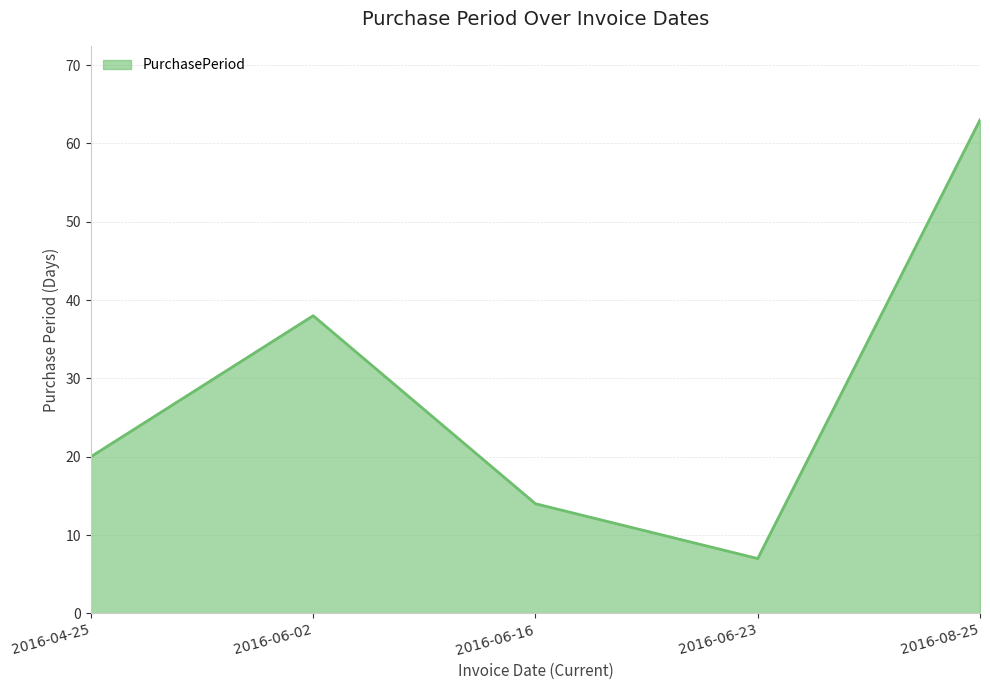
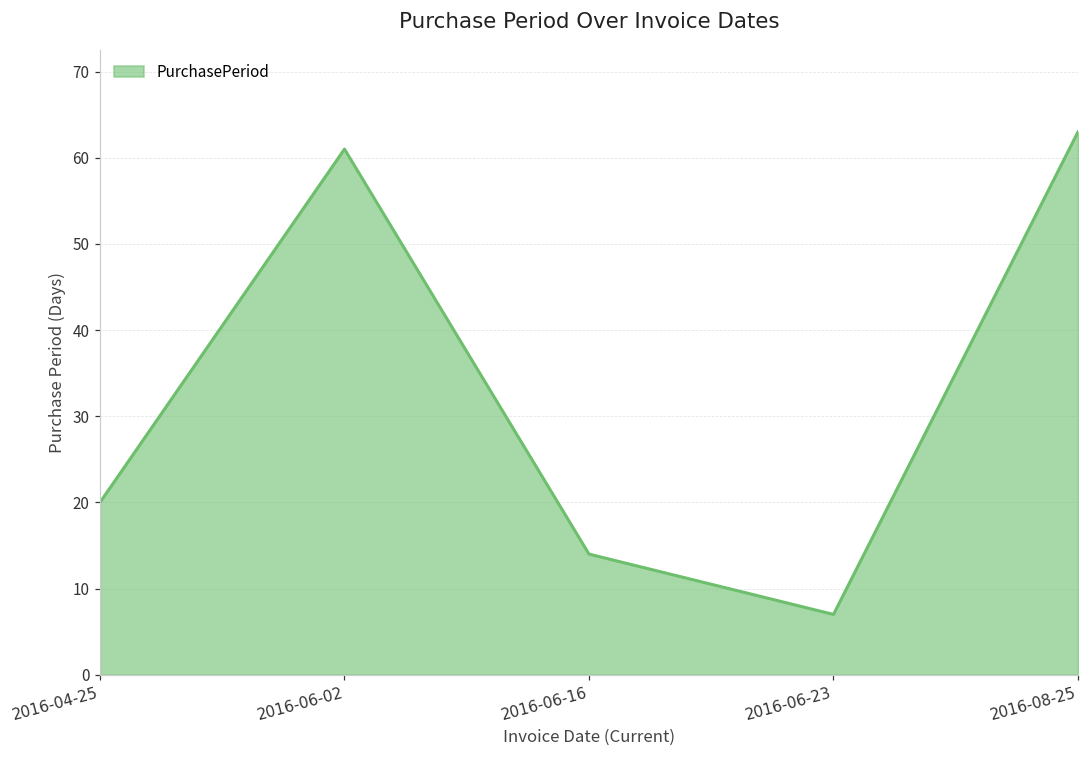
2016-06-02: 38 -> 61
